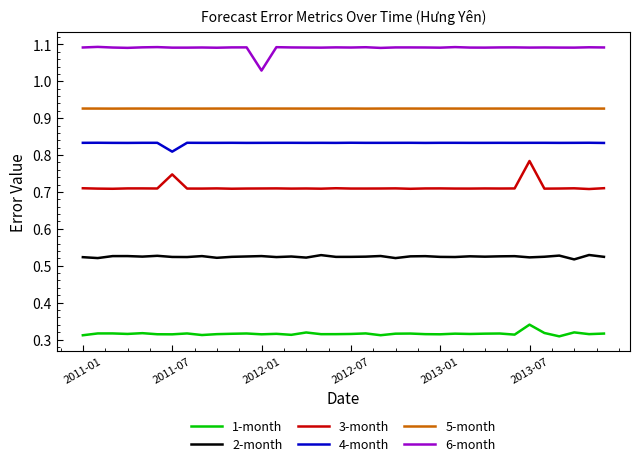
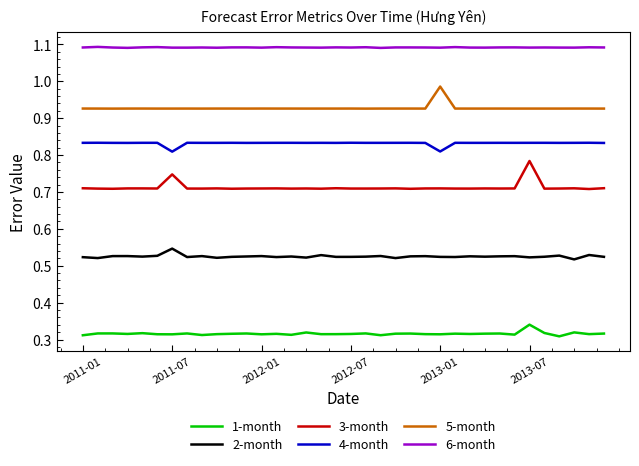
2-month, 2011-07: 0.52 -> 0.55
6-month, 2012-01: 1.03 -> 1.09
4-month, 2013-01: 0.83 -> 0.81
5-month, 2013-01: 0.93 -> 0.99
